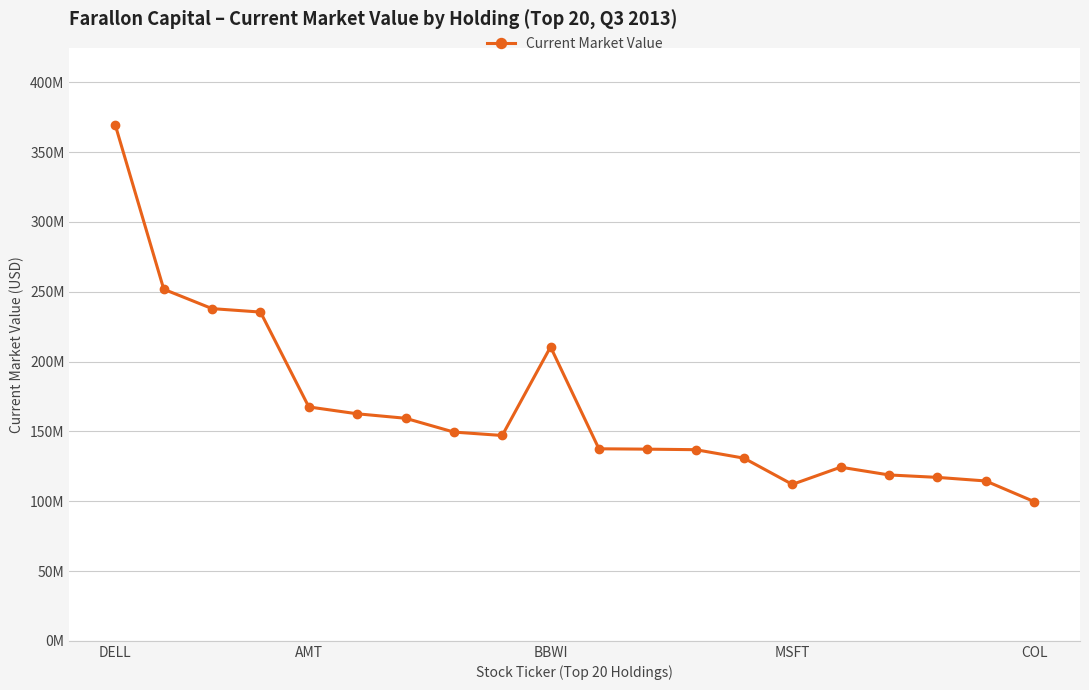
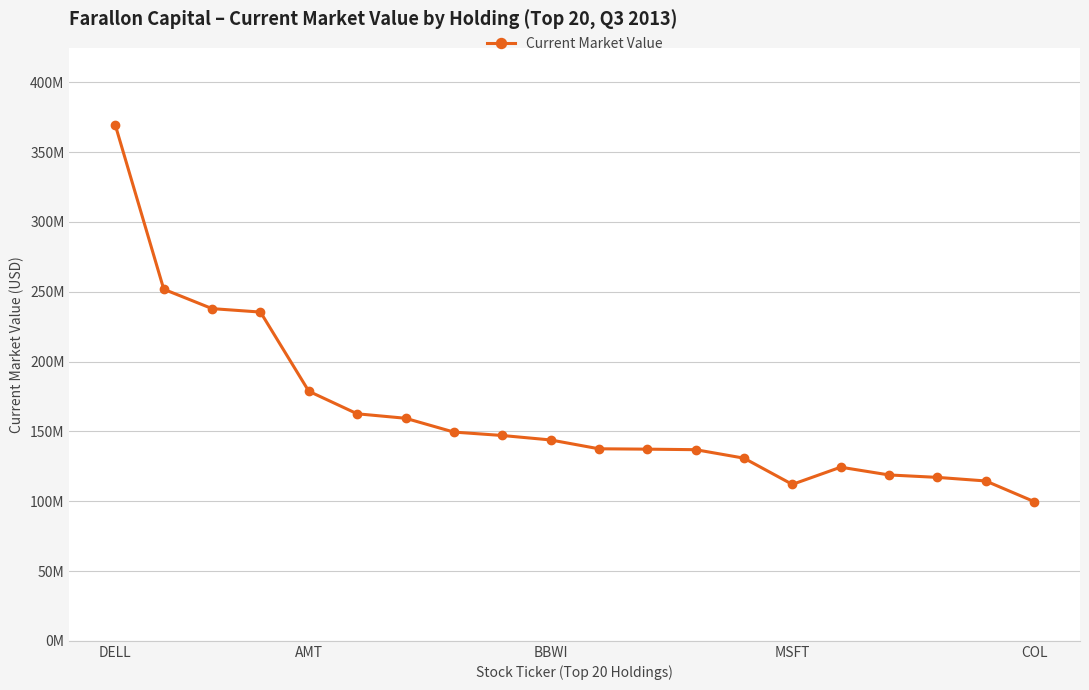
AMT: 168000000 -> 179000000
BBWI: 211000000 -> 144000000
